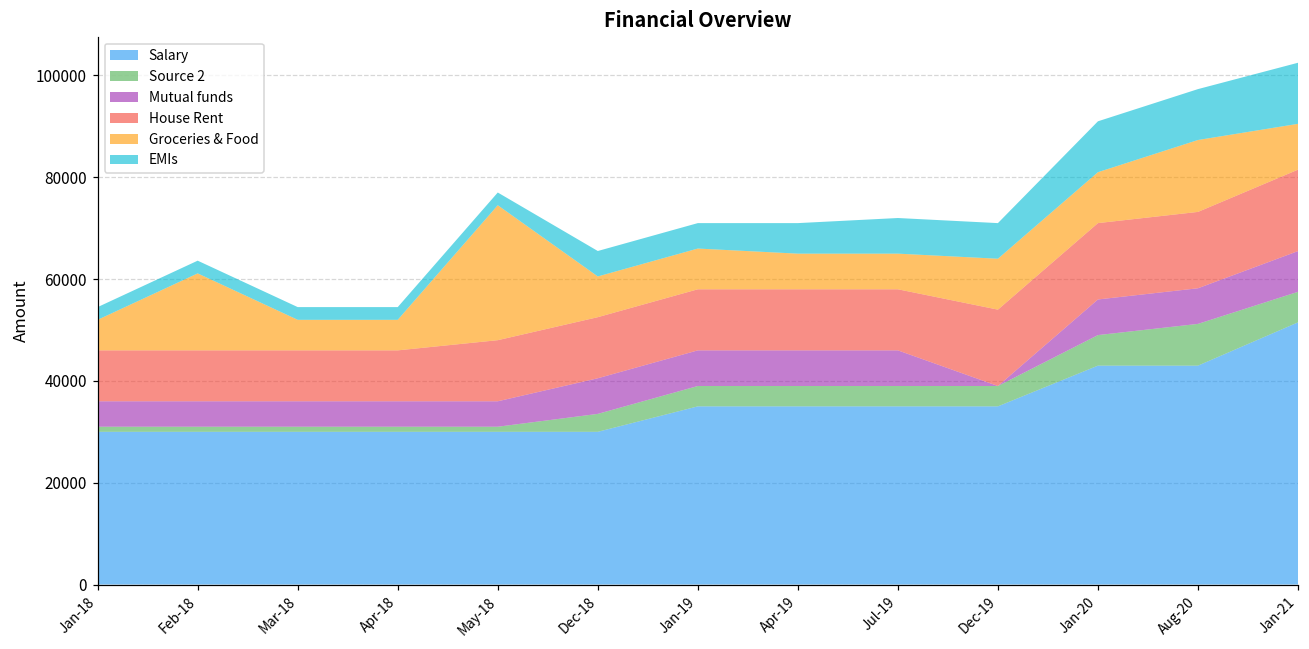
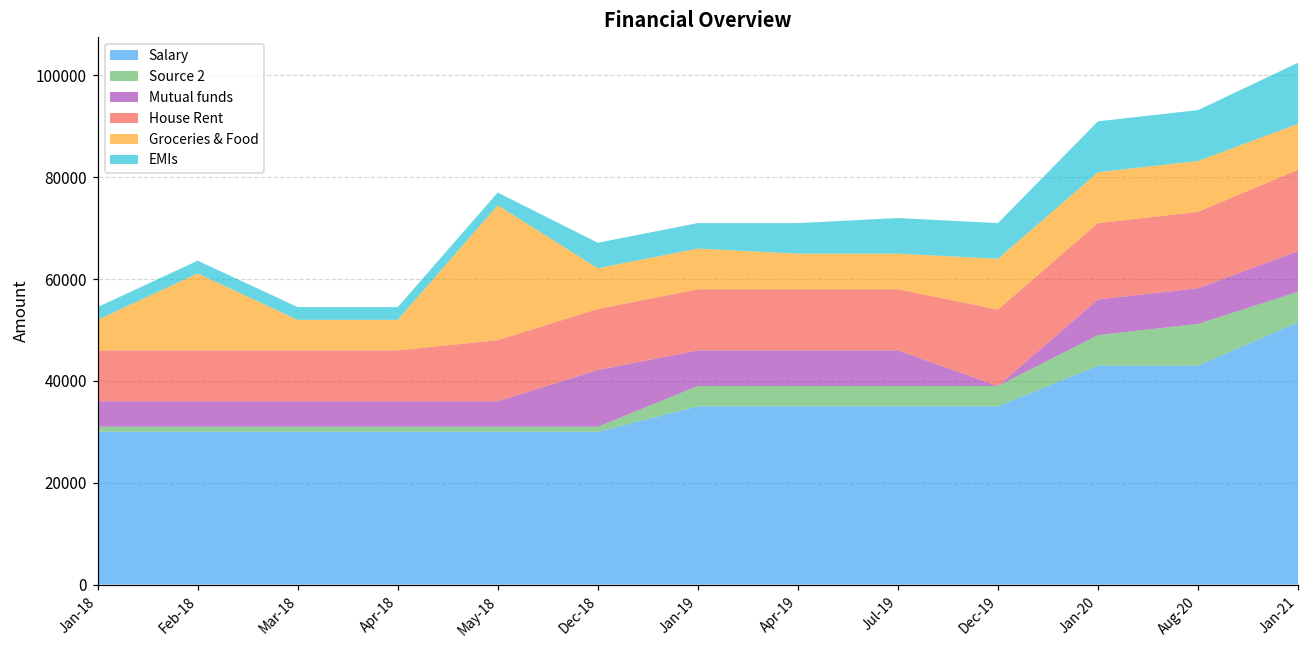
Source 2, Dec-18: 4000 -> 1000
Mutual funds, Dec-18: 7000 -> 11000
Groceries & Food, Aug-20: 14000 -> 10000
